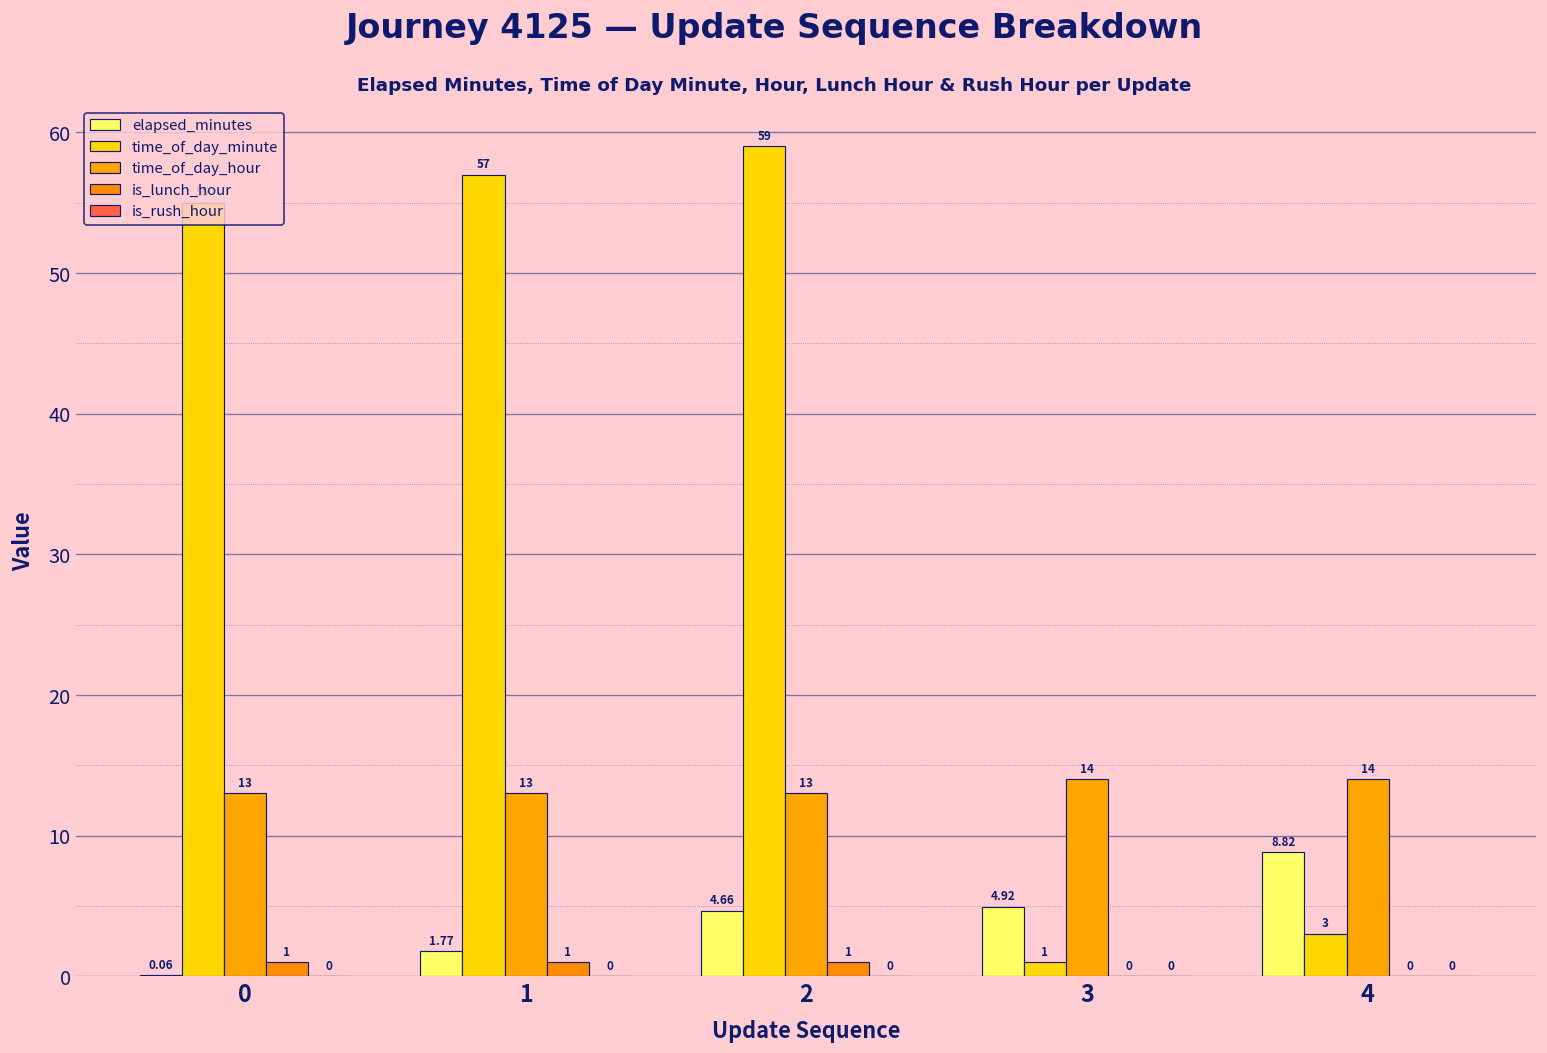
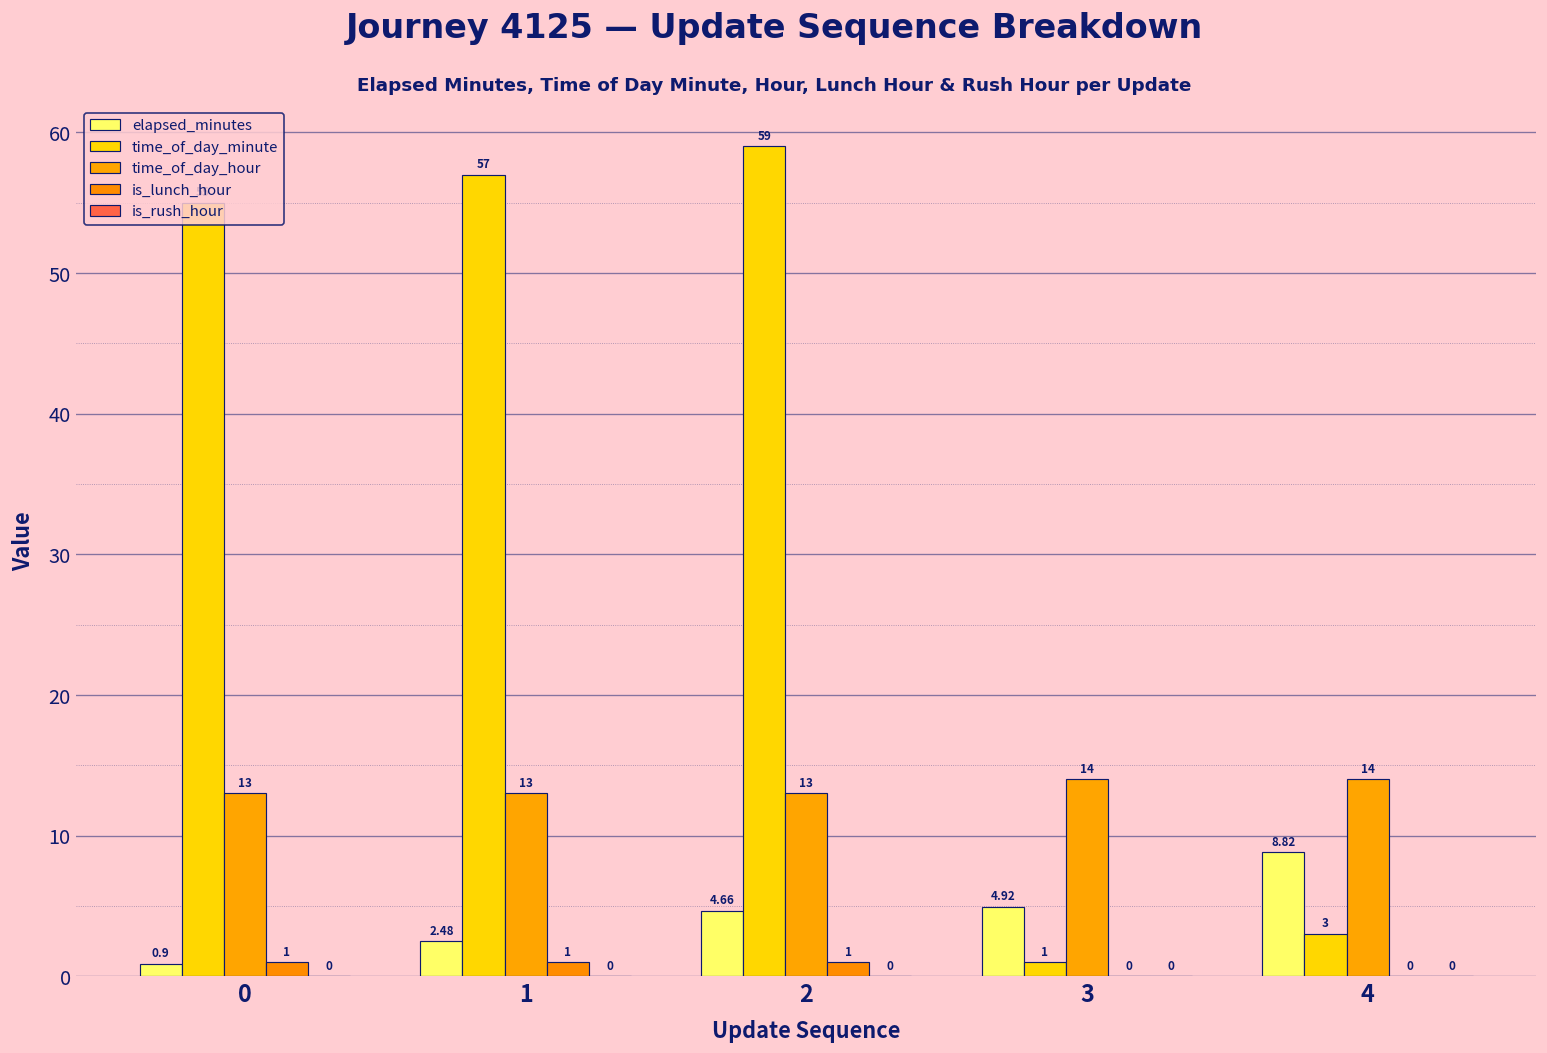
elapsed_minutes, 0: 0.06 -> 0.9
elapsed_minutes, 1: 1.77 -> 2.48
